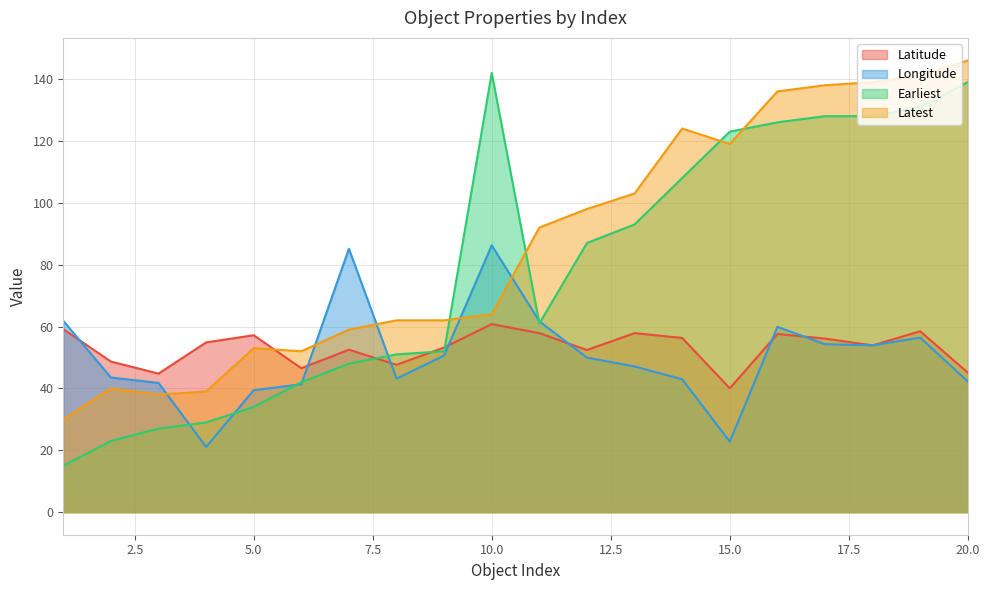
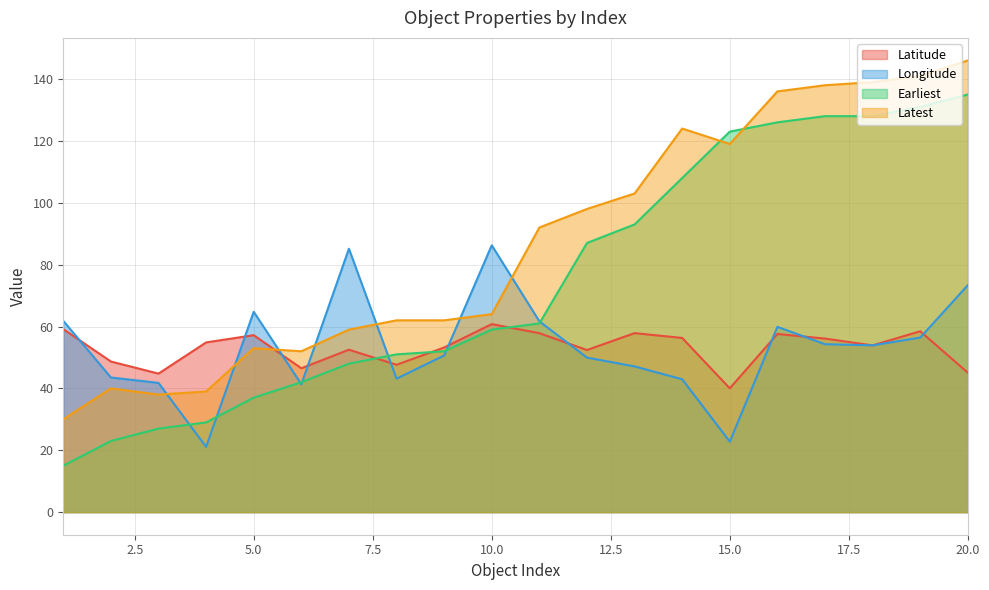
Longitude, 5.0: 39 -> 65
Earliest, 5.0: 34 -> 37
Earliest, 10.0: 142 -> 59
Longitude, 20.0: 42 -> 73
Earliest, 20.0: 139 -> 135
